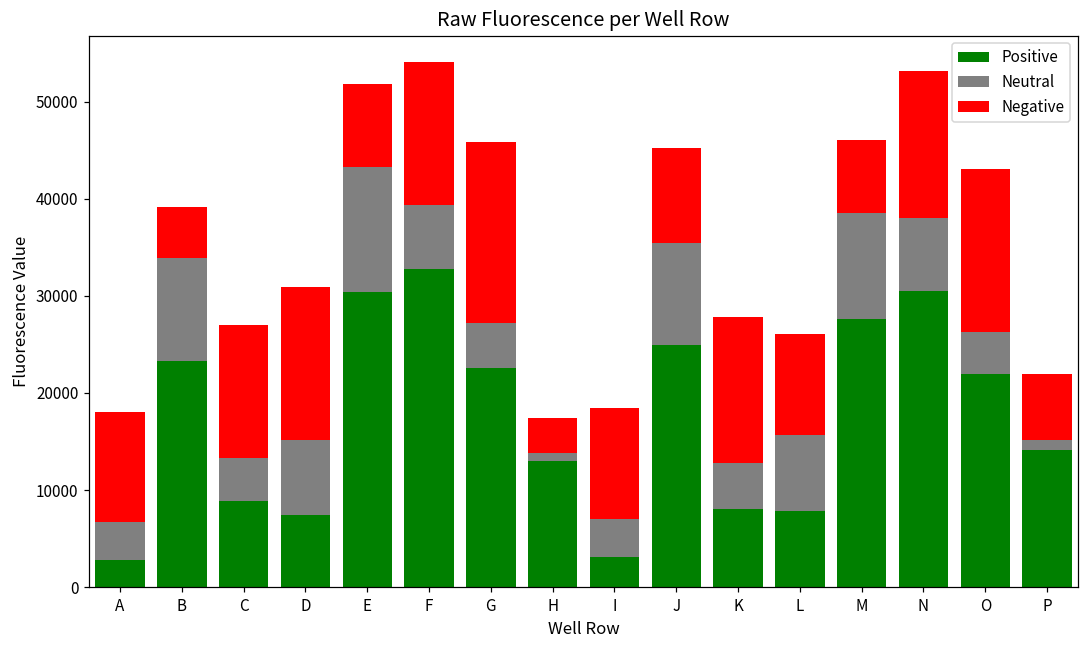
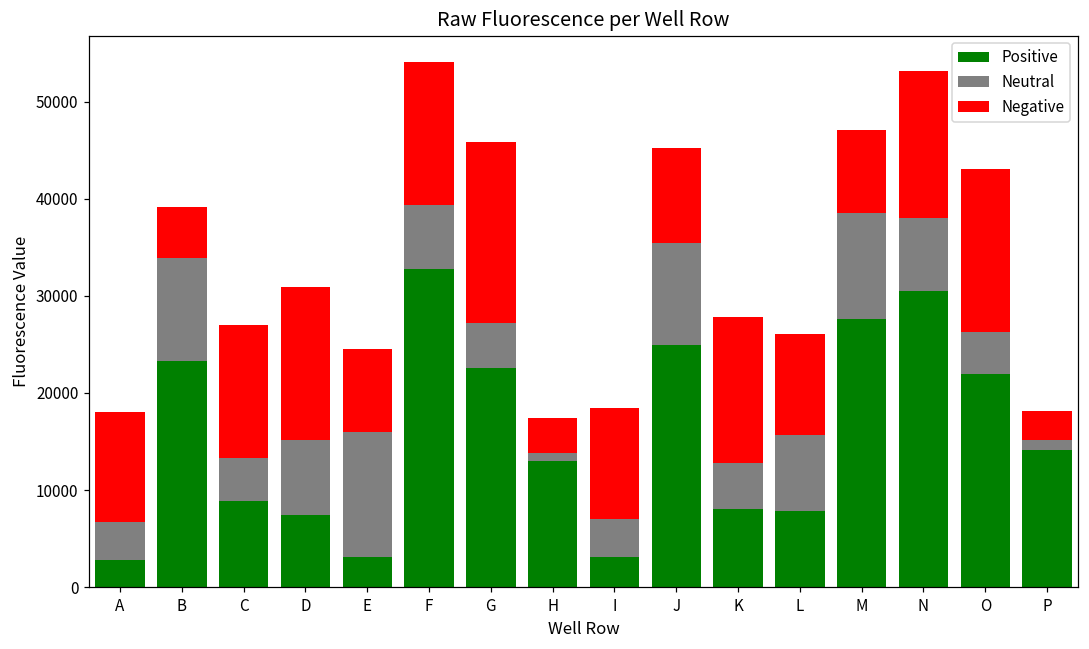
Positive, E: 30000 -> 3000
Negative, M: 7000 -> 8000
Negative, P: 7000 -> 3000
